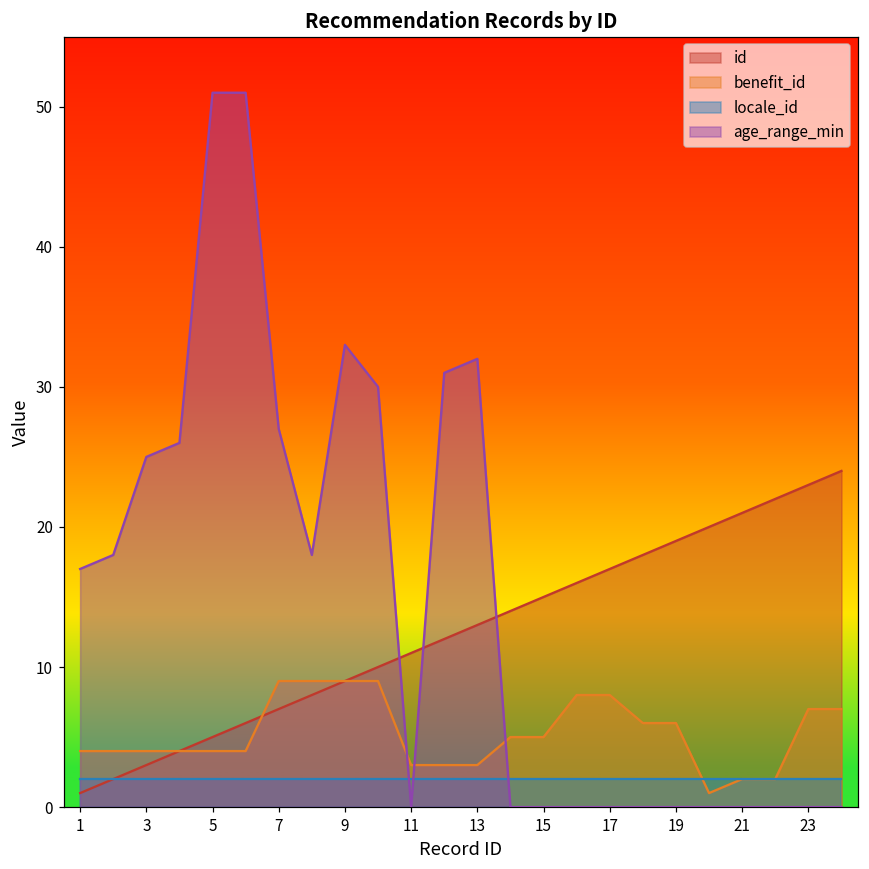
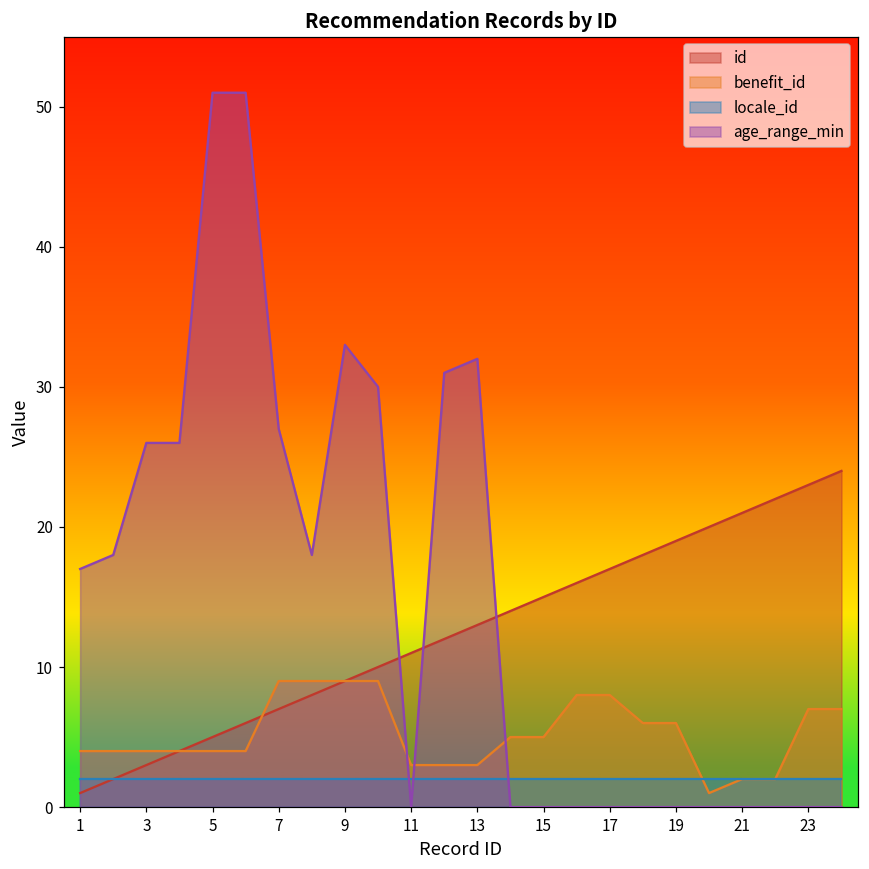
age_range_min, 3: 25 -> 26
